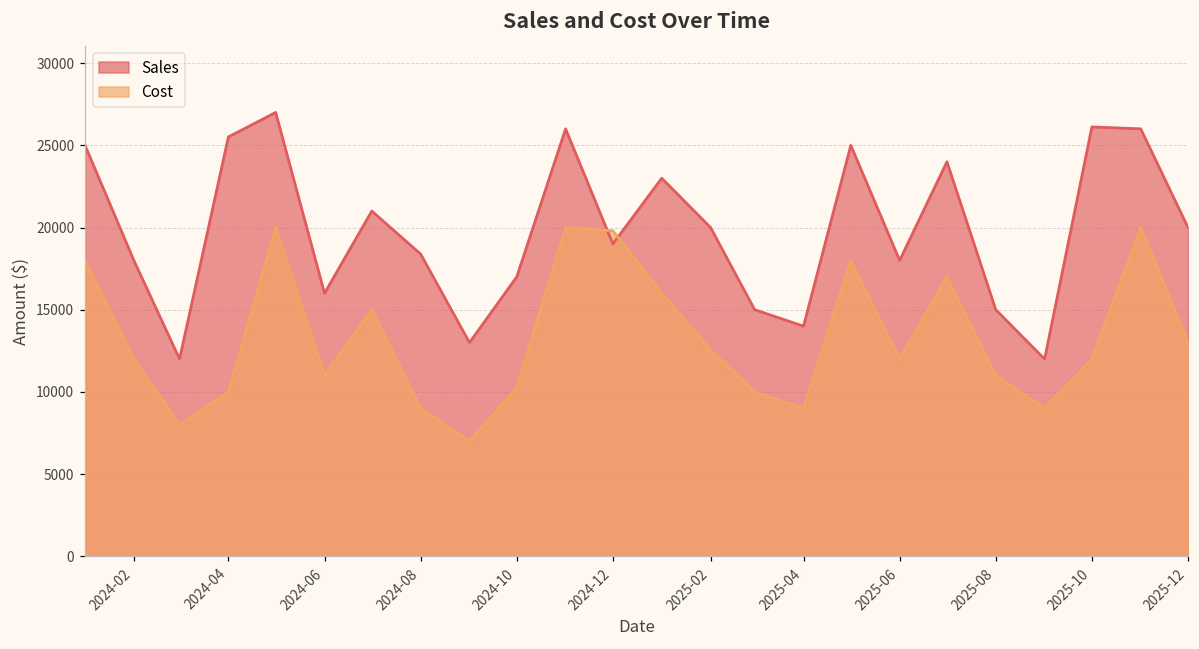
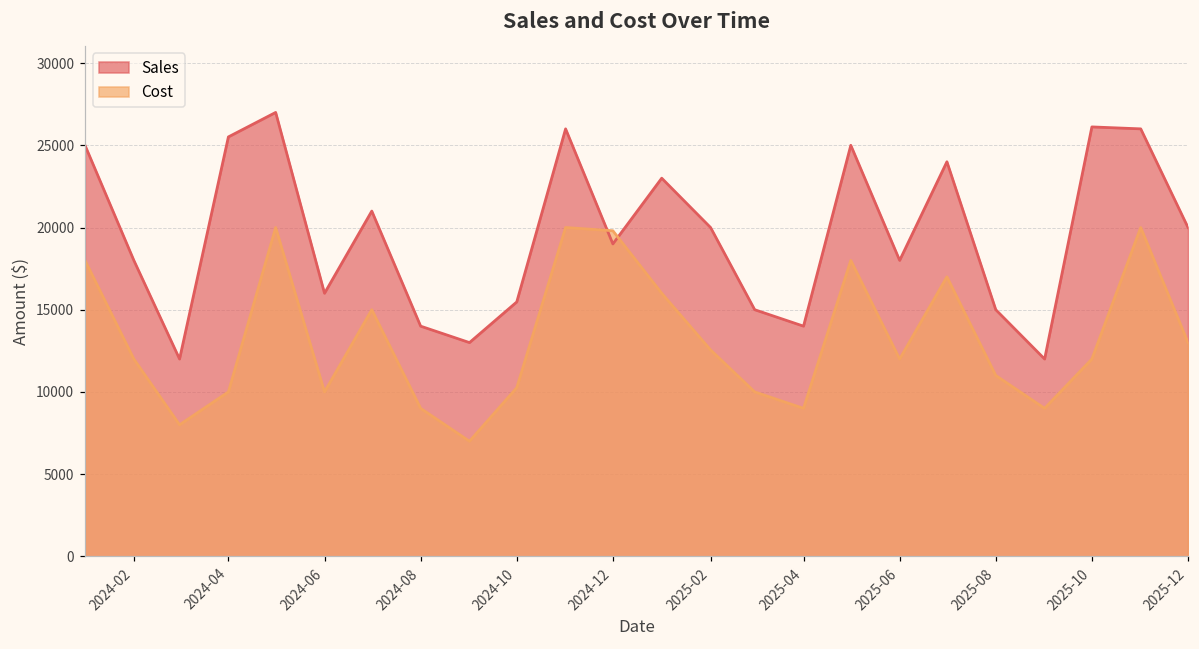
Cost, 2024-06: 11000 -> 10000
Sales, 2024-08: 18400 -> 14000
Sales, 2024-10: 17000 -> 15500
